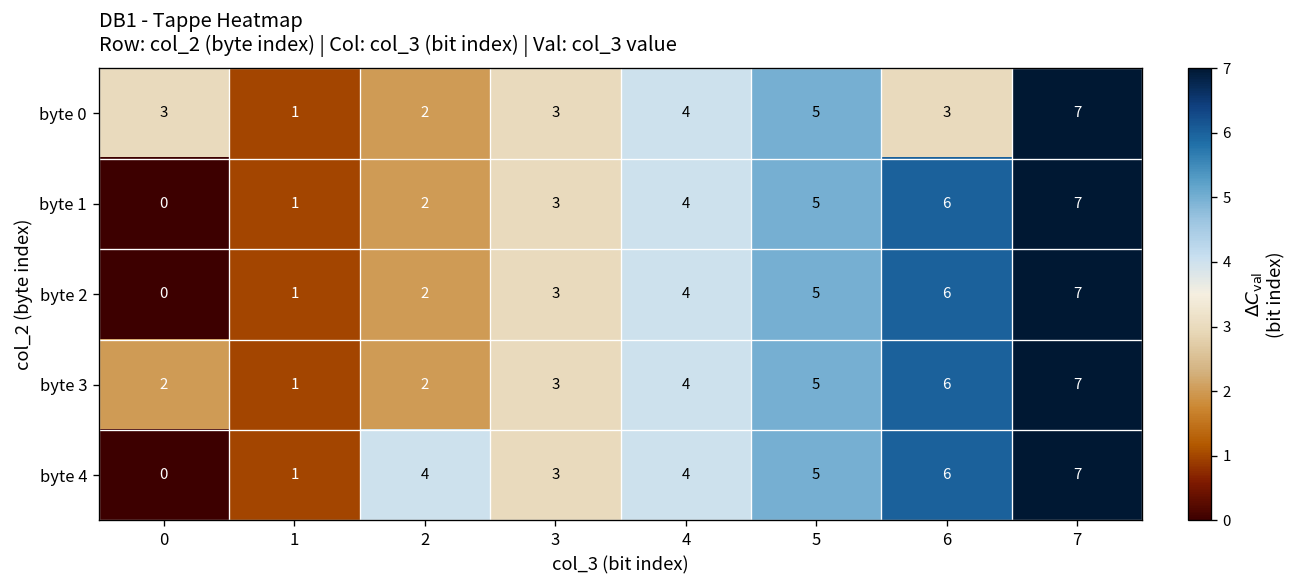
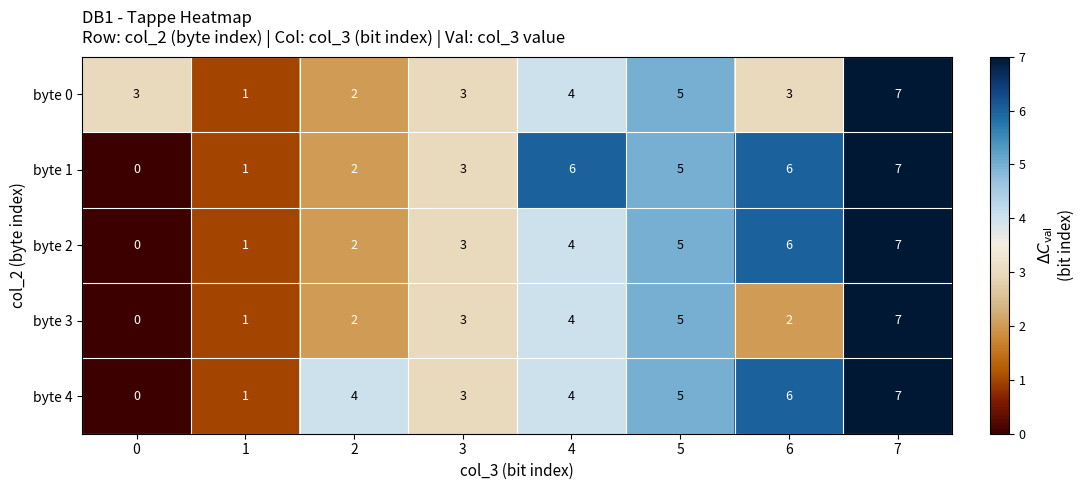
byte 1, 4: 4 -> 6
byte 3, 0: 2 -> 0
byte 3, 6: 6 -> 2
